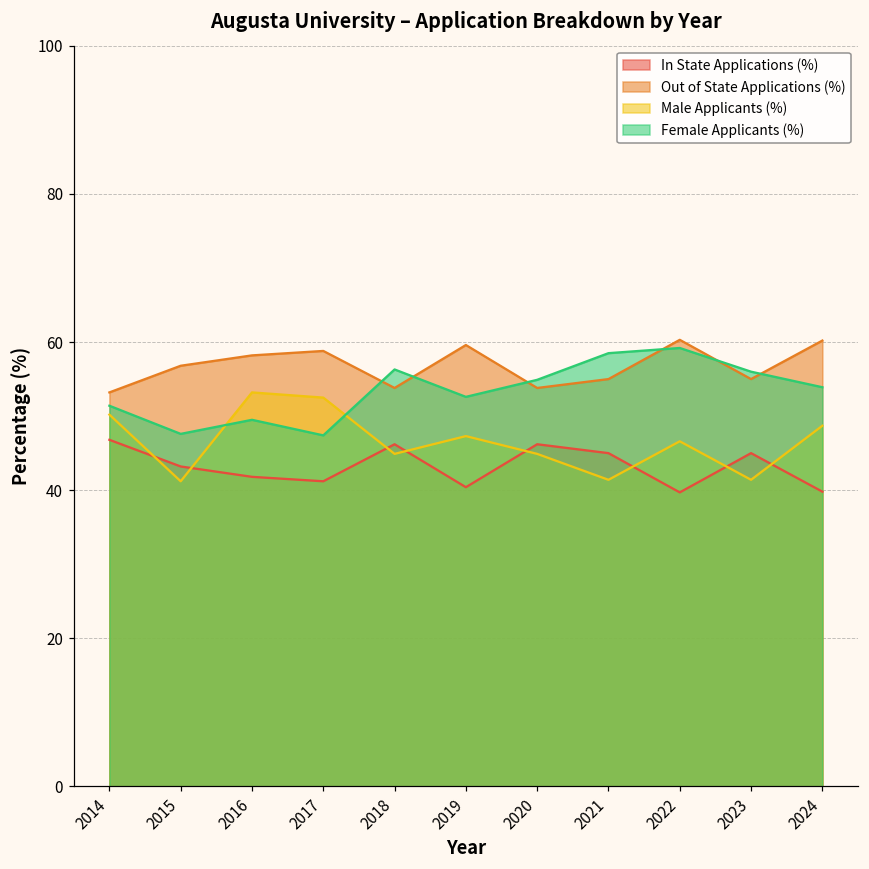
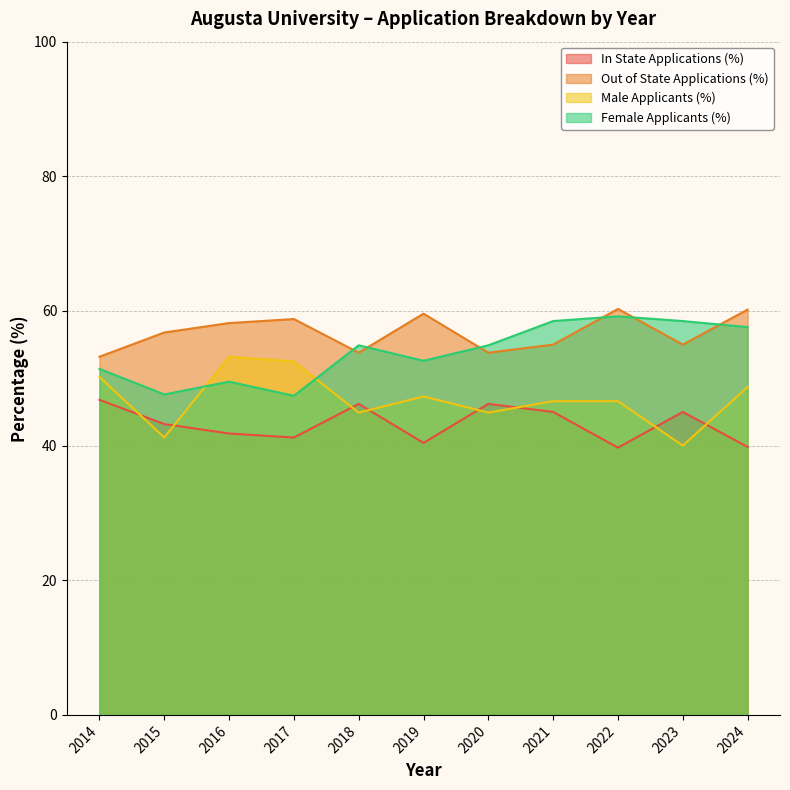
Female Applicants (%), 2018: 56 -> 55
Male Applicants (%), 2021: 41 -> 47
Male Applicants (%), 2023: 41 -> 40
Female Applicants (%), 2023: 56 -> 59
Female Applicants (%), 2024: 54 -> 58
